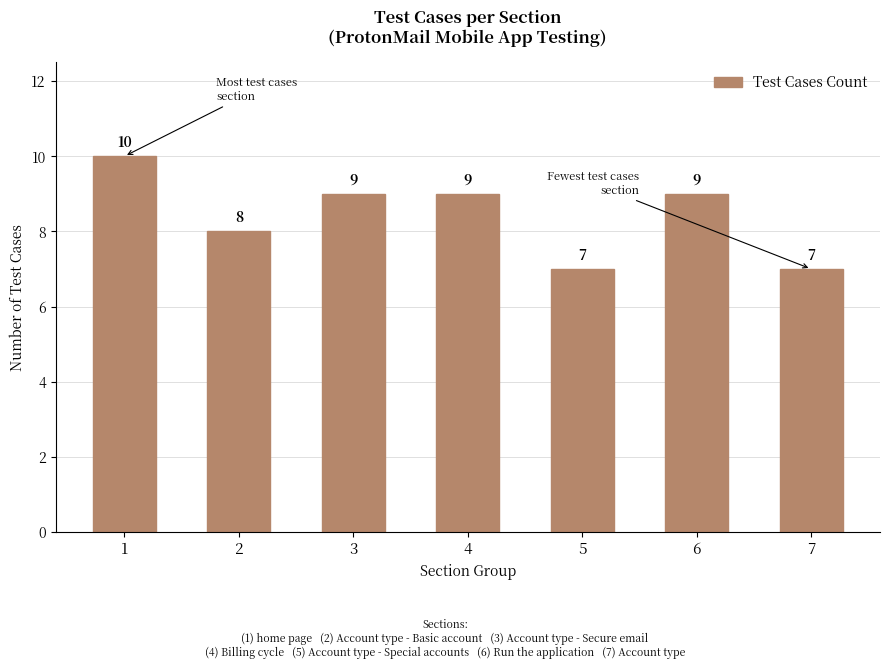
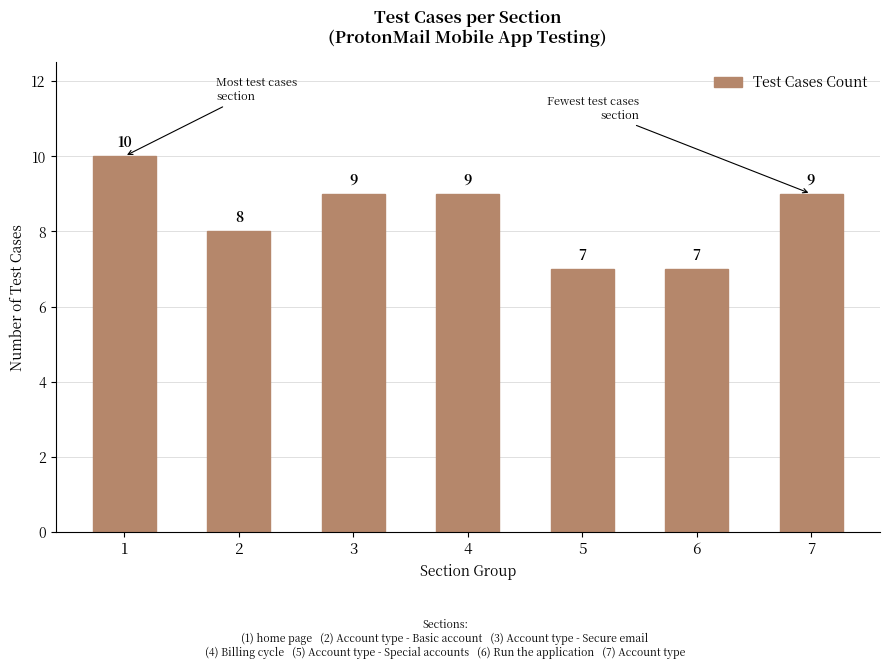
6: 9 -> 7
7: 7 -> 9
